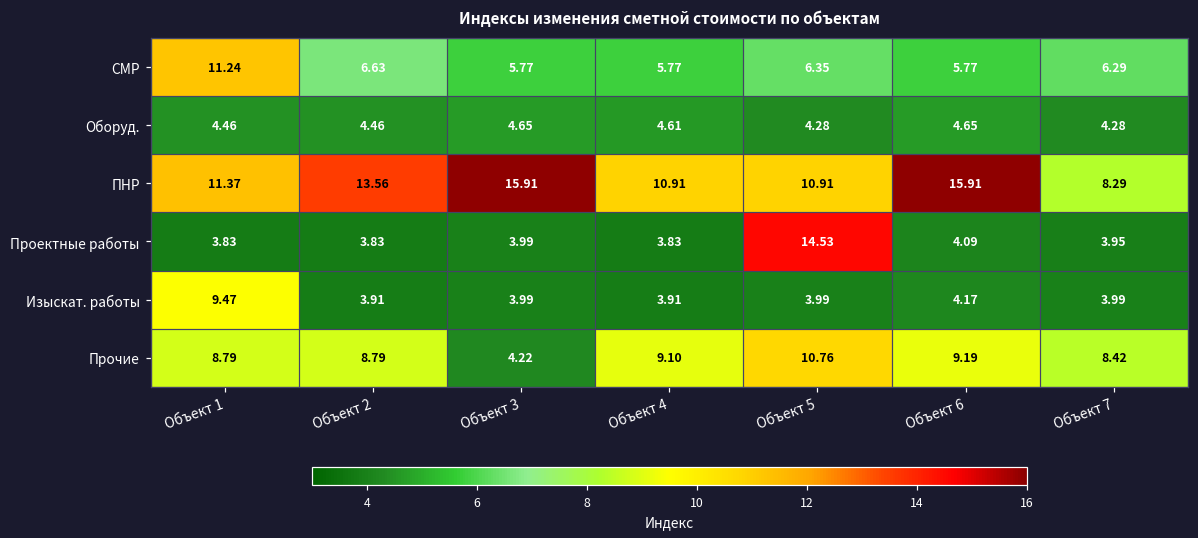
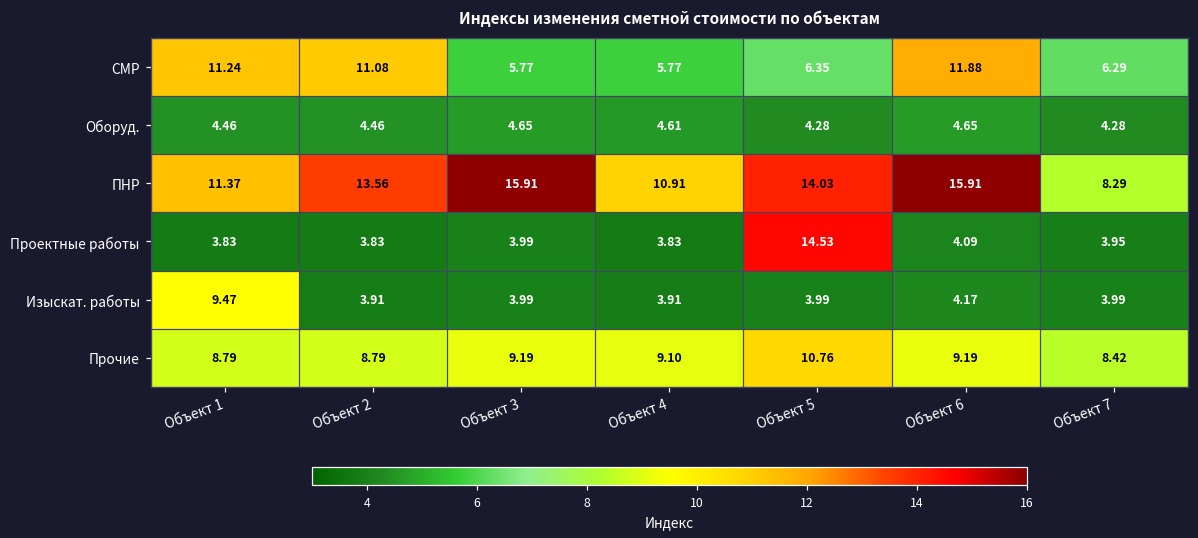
СМР, Объект 2: 6.63 -> 11.08
СМР, Объект 6: 5.77 -> 11.88
ПНР, Объект 5: 10.91 -> 14.03
Прочие, Объект 3: 4.22 -> 9.19
